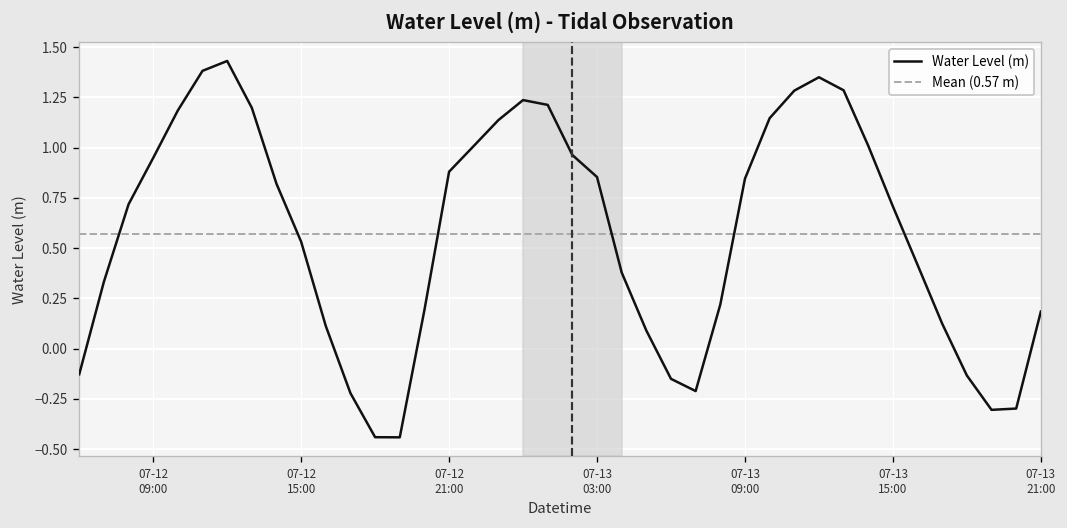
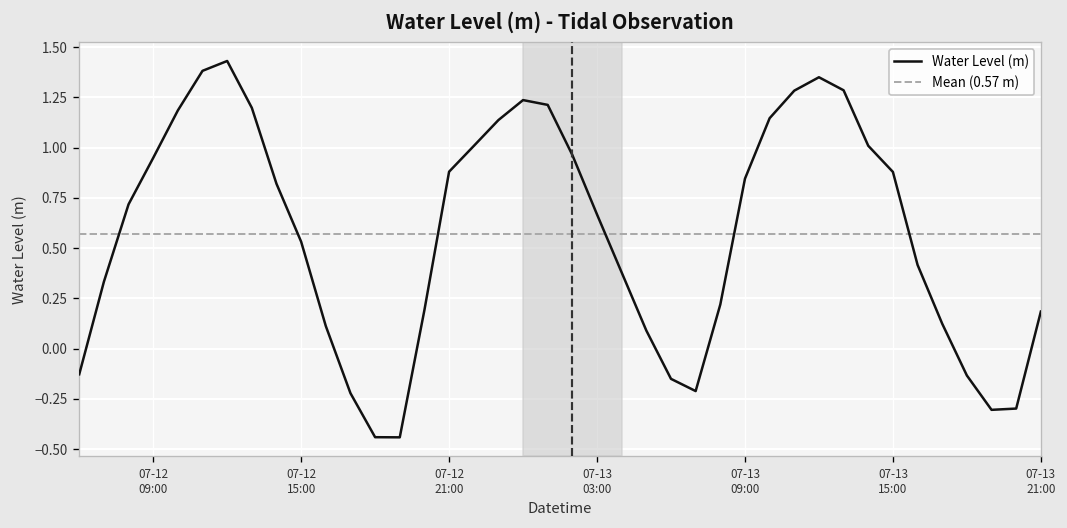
07-13 03:00: 0.85 -> 0.67
07-13 15:00: 0.71 -> 0.88
